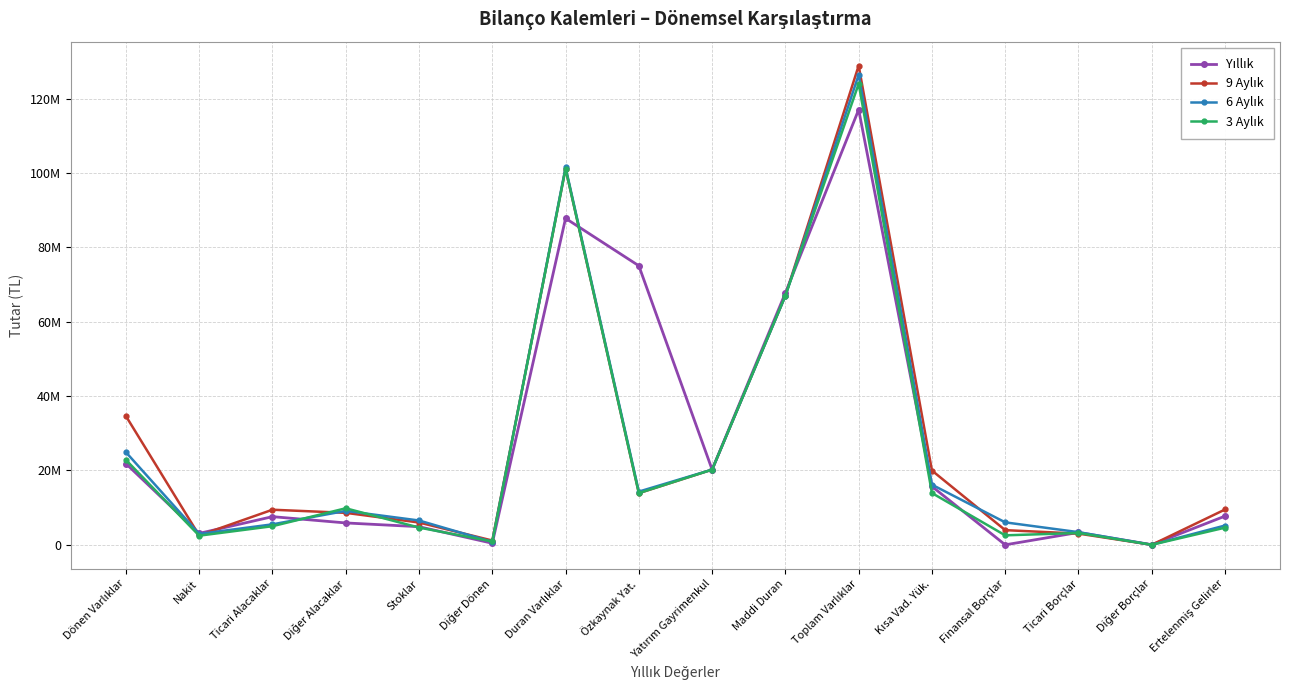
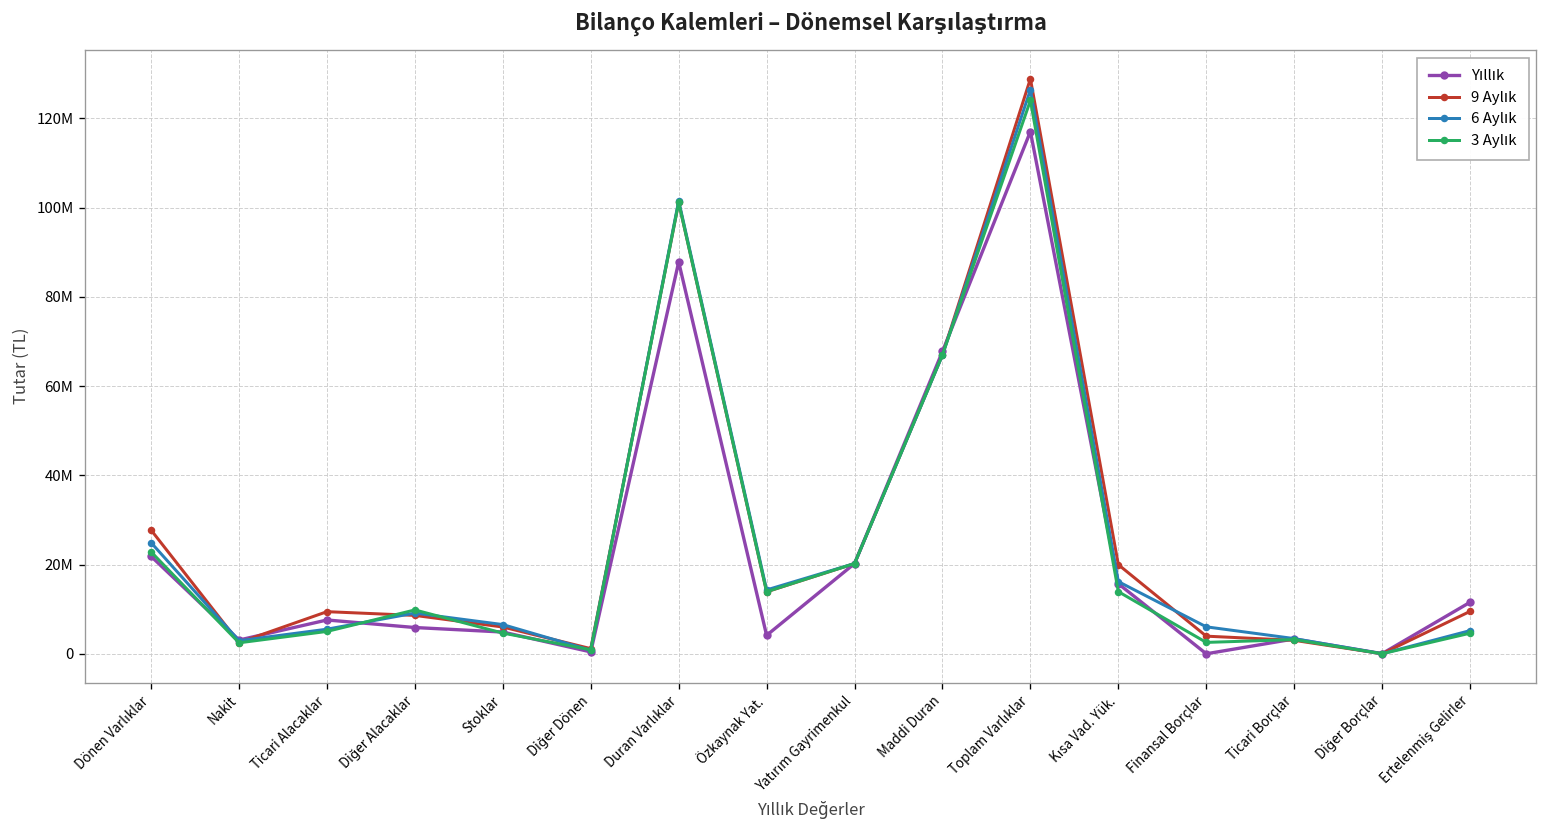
9 Aylık, Dönen Varlıklar: 35000000 -> 28000000
Yıllık, Özkaynak Yat.: 75000000 -> 4000000
Yıllık, Ertelenmiş Gelirler: 8000000 -> 12000000
